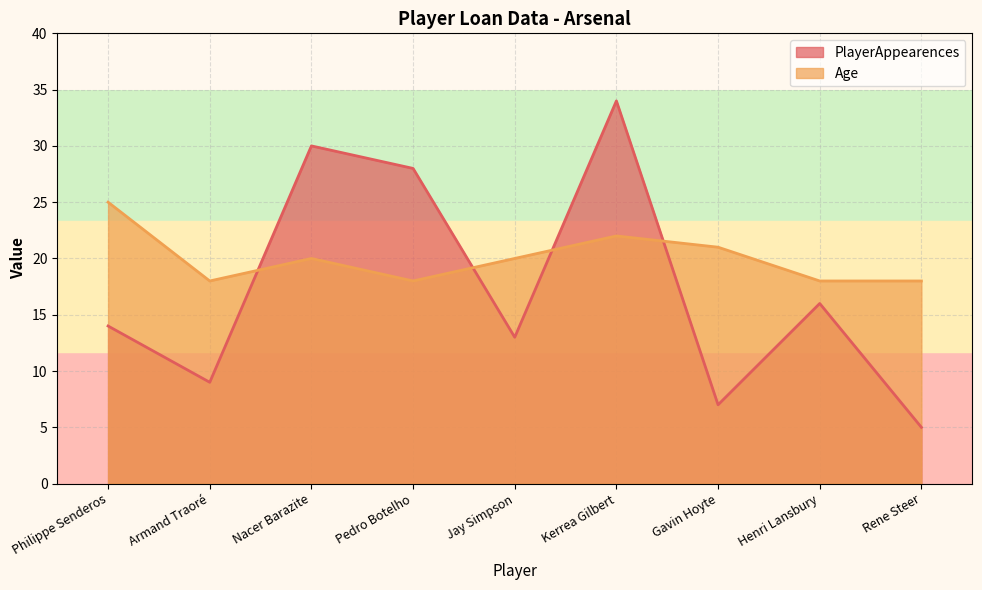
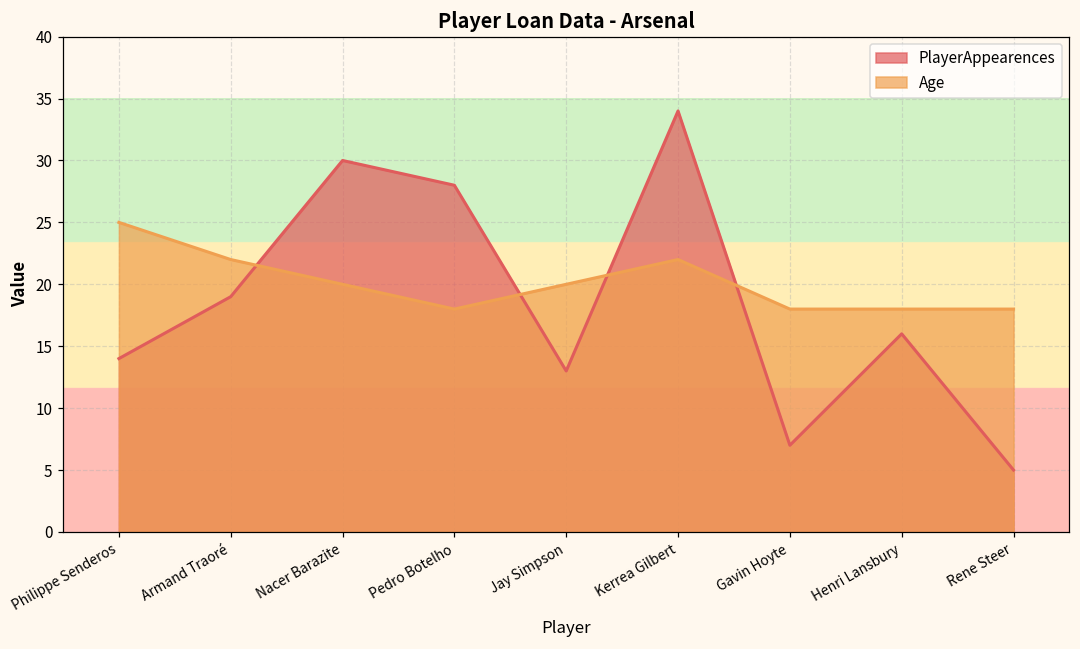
PlayerAppearences, Armand Traoré: 9 -> 19
Age, Armand Traoré: 18 -> 22
Age, Gavin Hoyte: 21 -> 18
